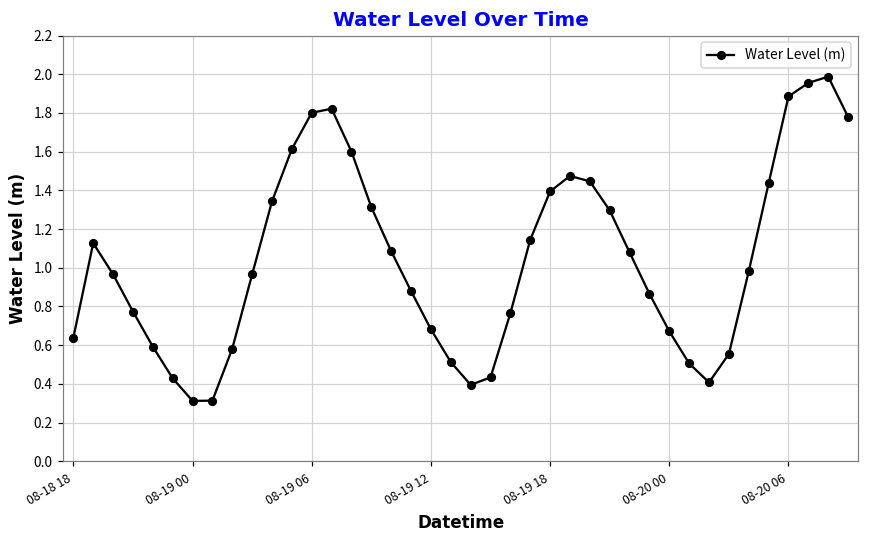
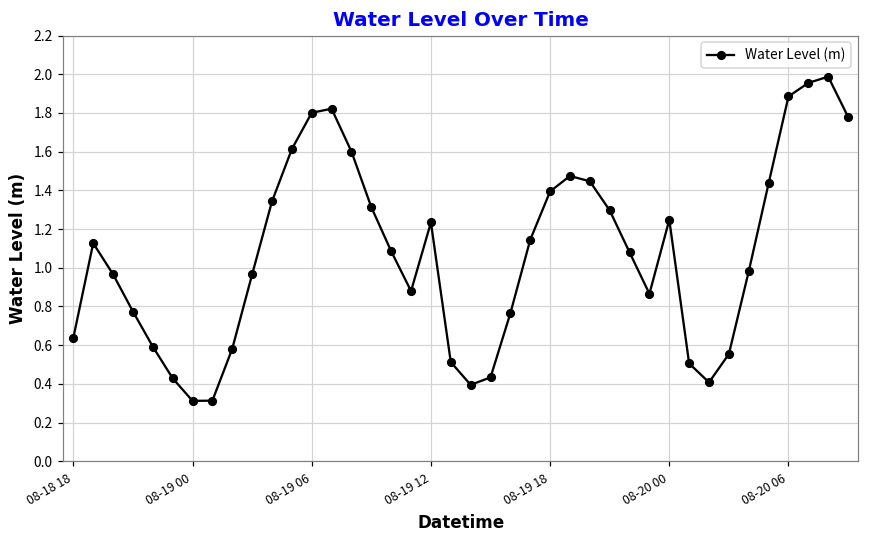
08-19 12: 0.68 -> 1.23
08-20 00: 0.67 -> 1.25
